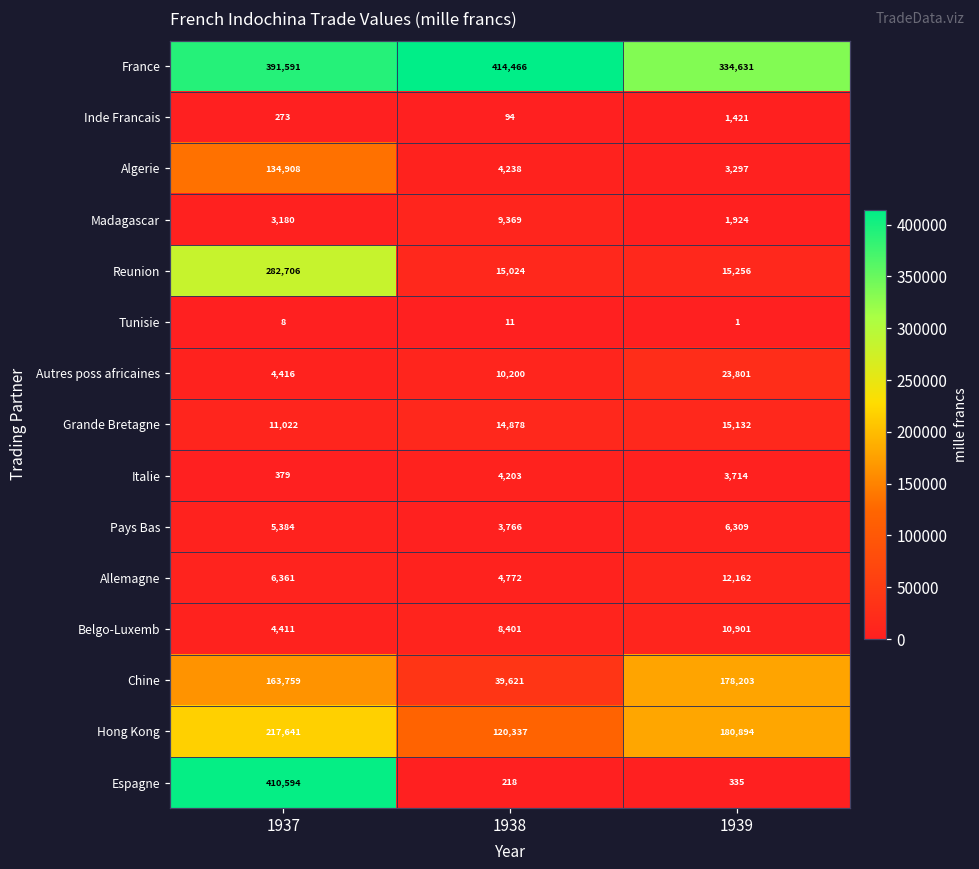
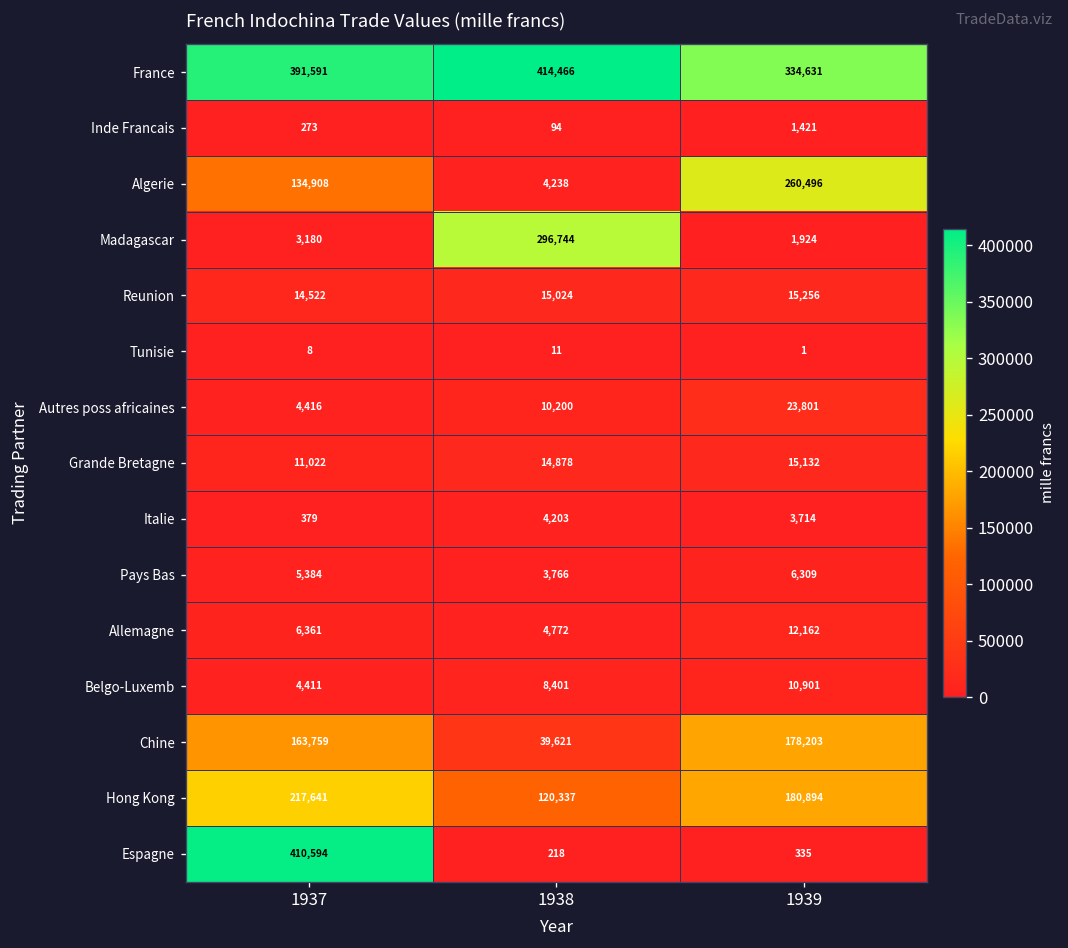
Algerie, 1939: 3,297 -> 260,496
Madagascar, 1938: 9,369 -> 296,744
Reunion, 1937: 282,706 -> 14,522
